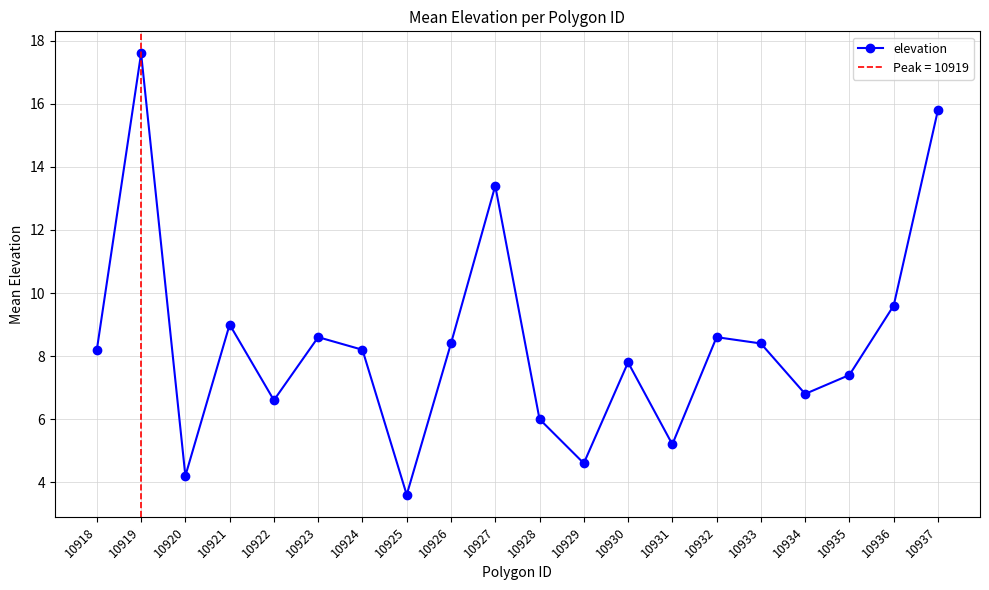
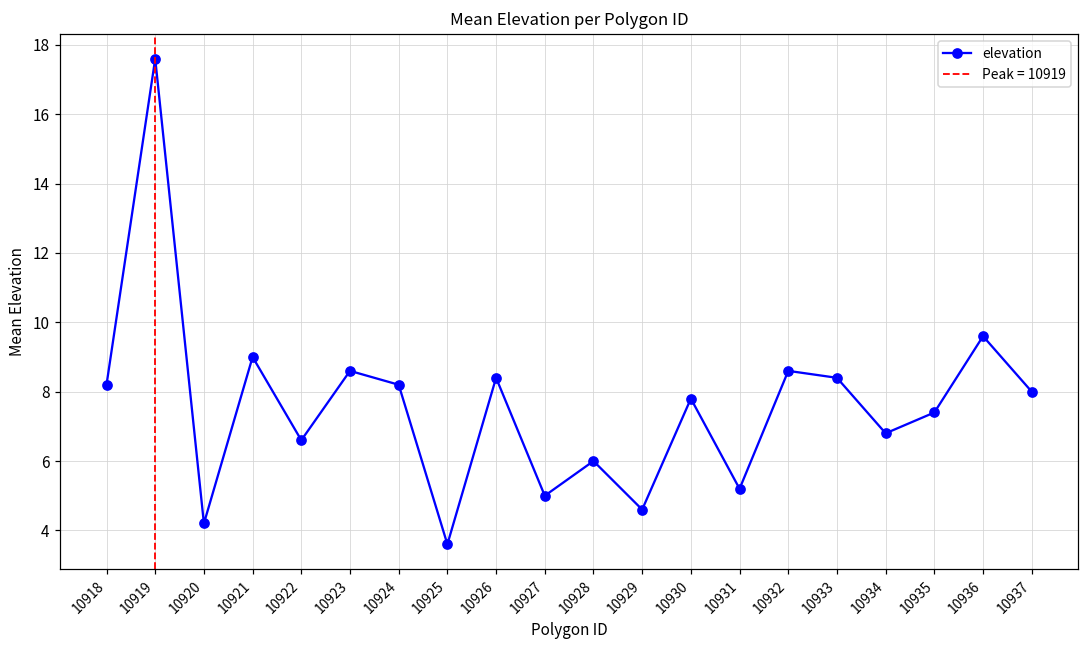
10927: 13.4 -> 5.0
10937: 15.8 -> 8.0
